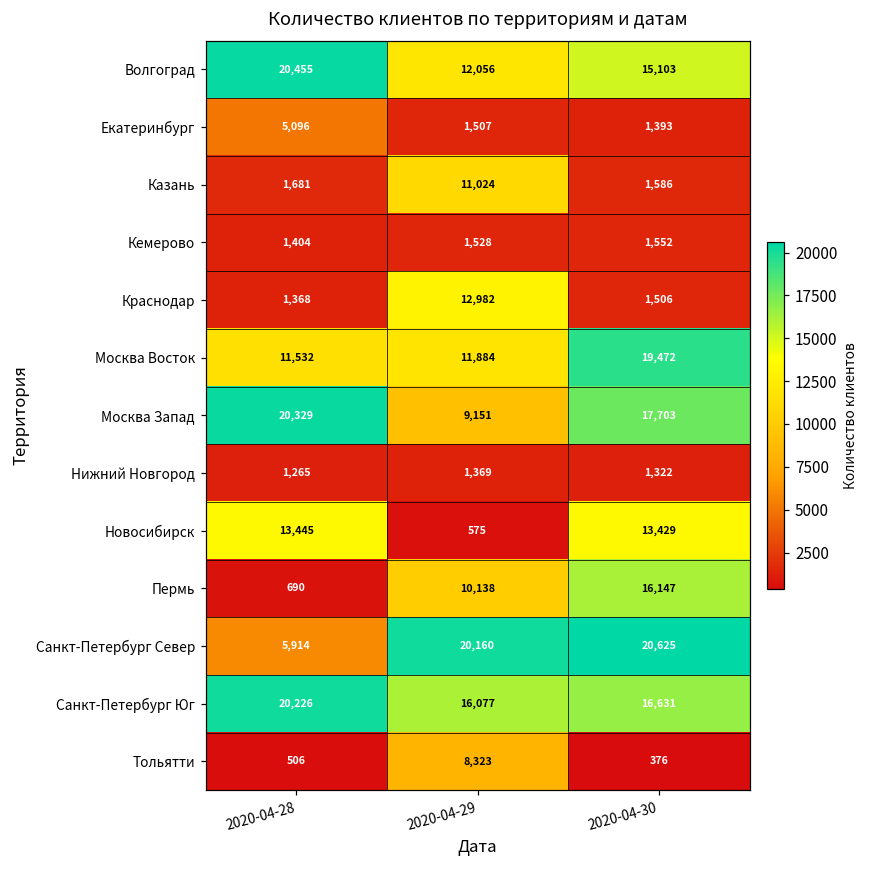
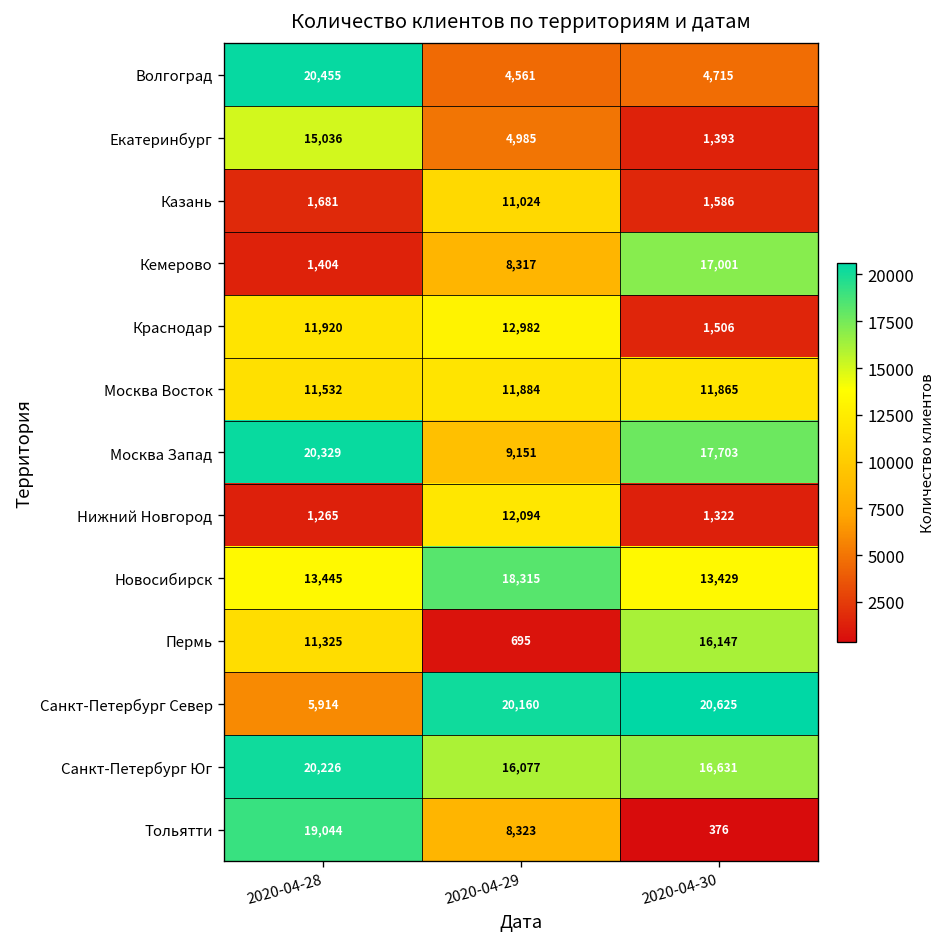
Волгоград, 2020-04-29: 12,056 -> 4,561
Волгоград, 2020-04-30: 15,103 -> 4,715
Екатеринбург, 2020-04-28: 5,096 -> 15,036
Екатеринбург, 2020-04-29: 1,507 -> 4,985
Кемерово, 2020-04-29: 1,528 -> 8,317
Кемерово, 2020-04-30: 1,552 -> 17,001
Краснодар, 2020-04-28: 1,368 -> 11,920
Москва Восток, 2020-04-30: 19,472 -> 11,865
Нижний Новгород, 2020-04-29: 1,369 -> 12,094
Новосибирск, 2020-04-29: 575 -> 18,315
Пермь, 2020-04-28: 690 -> 11,325
Пермь, 2020-04-29: 10,138 -> 695
Тольятти, 2020-04-28: 506 -> 19,044
